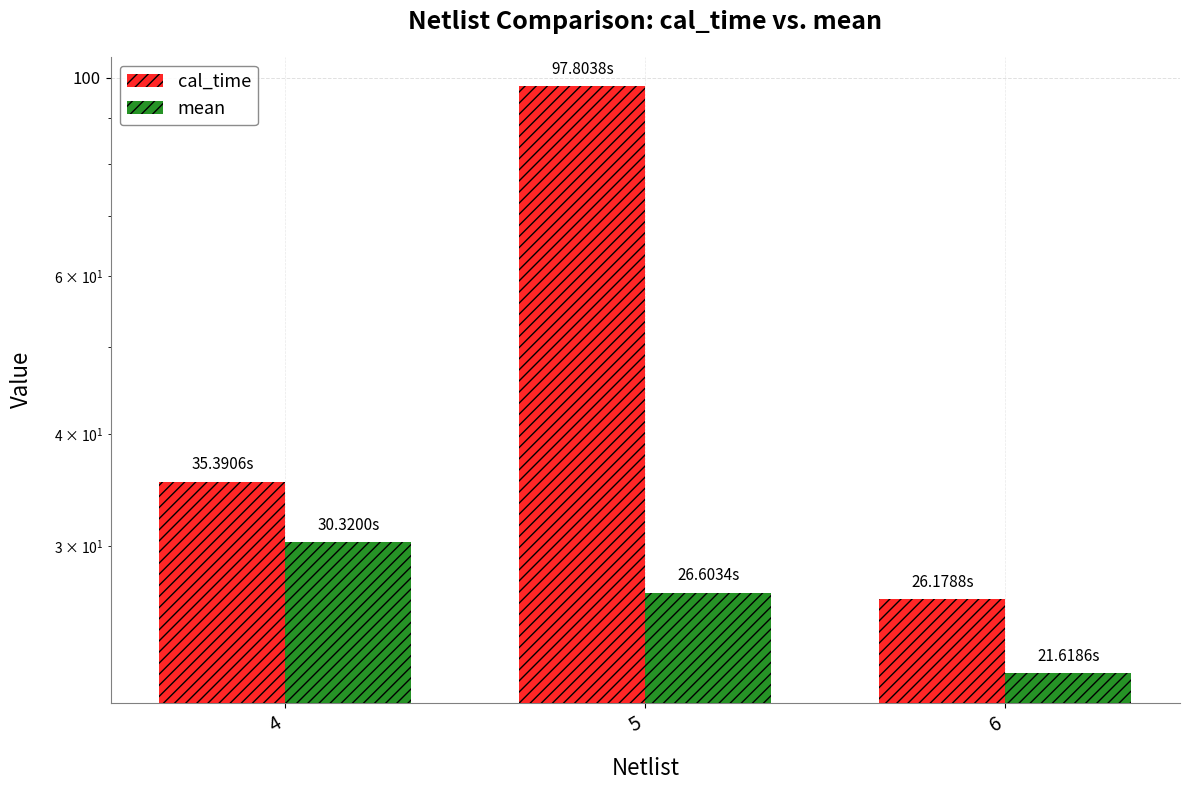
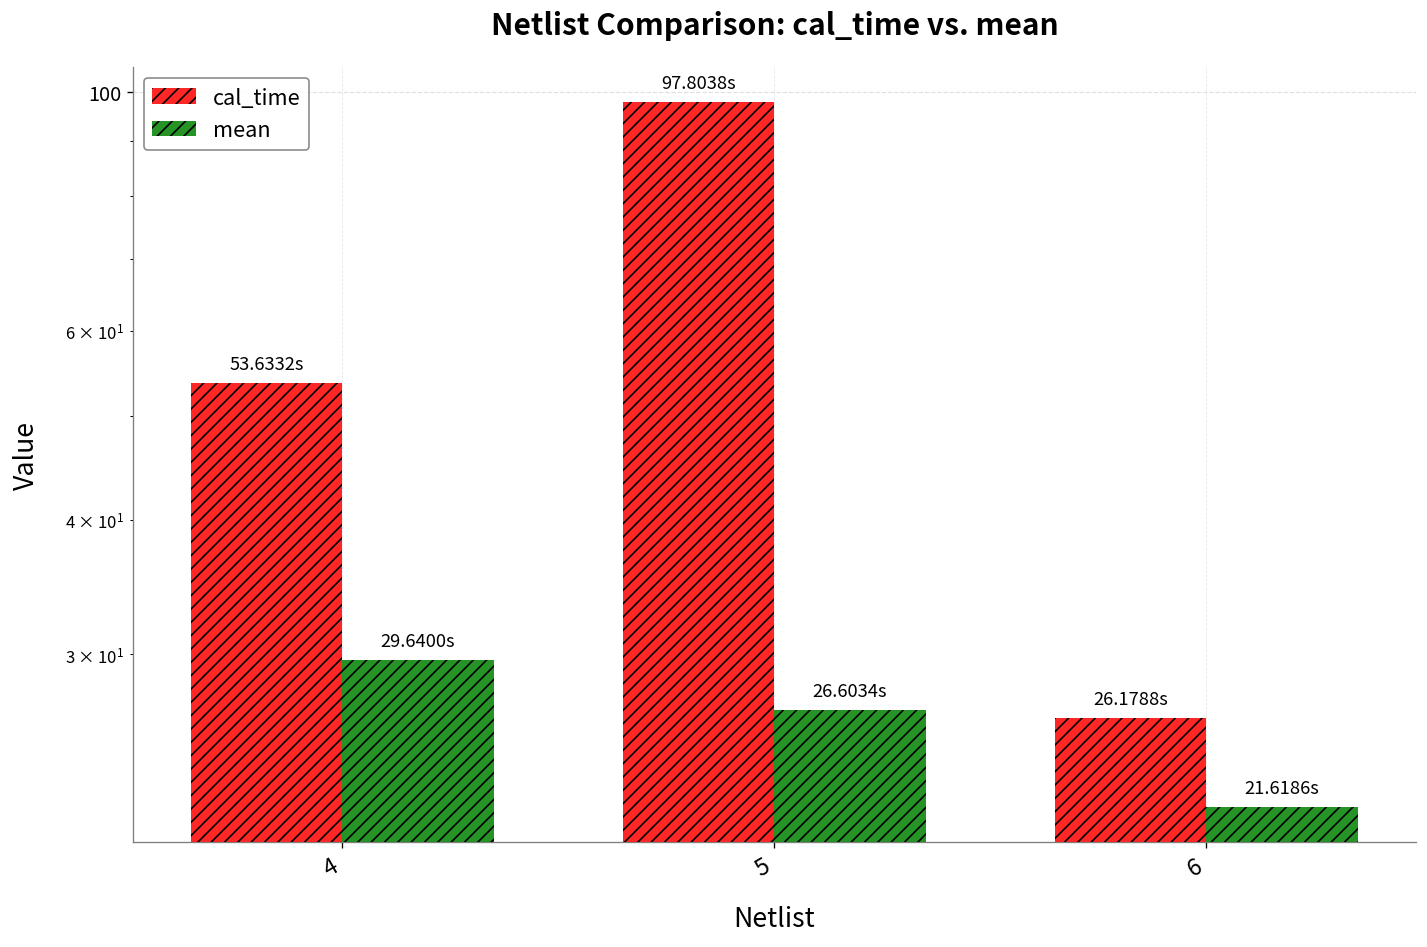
cal_time, 4: 35.3906s -> 53.6332s
mean, 4: 30.3200s -> 29.6400s
